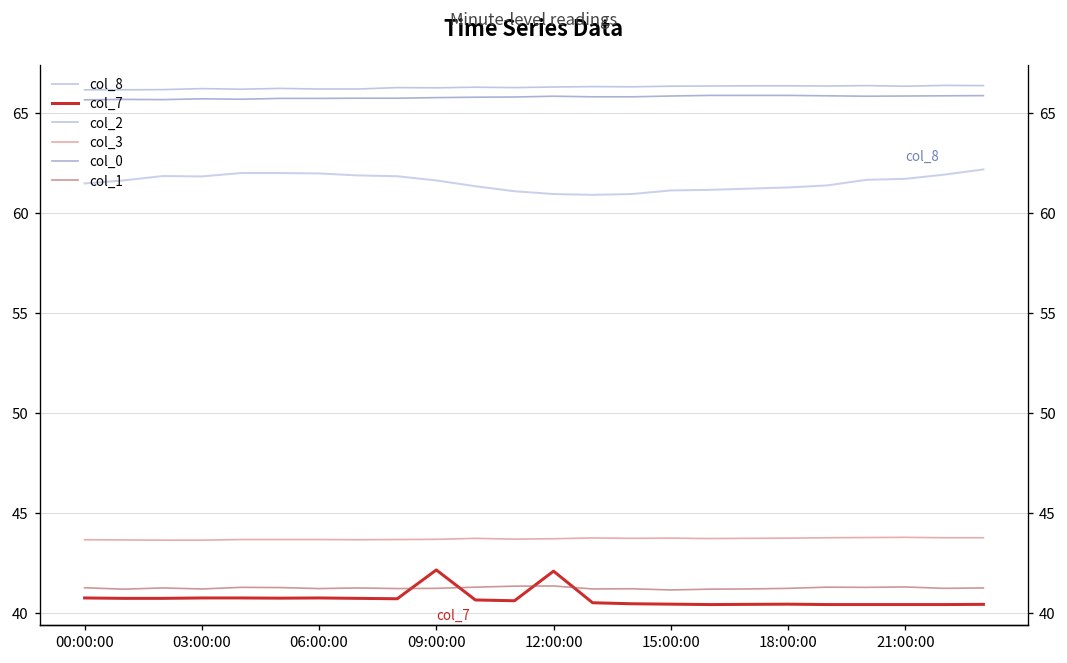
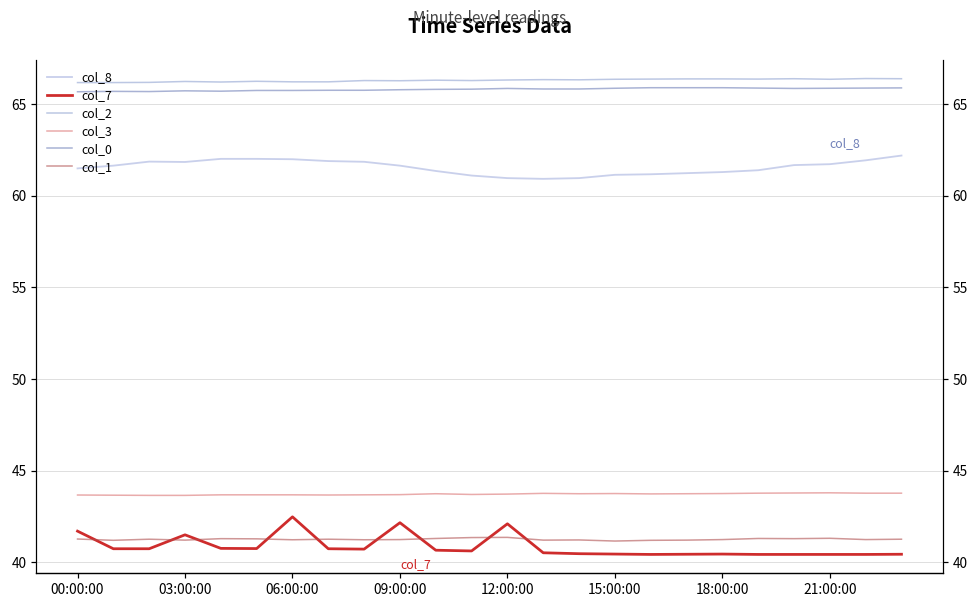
col_7, 00:00:00: 40.8 -> 41.7
col_7, 03:00:00: 40.8 -> 41.5
col_7, 06:00:00: 40.8 -> 42.5
